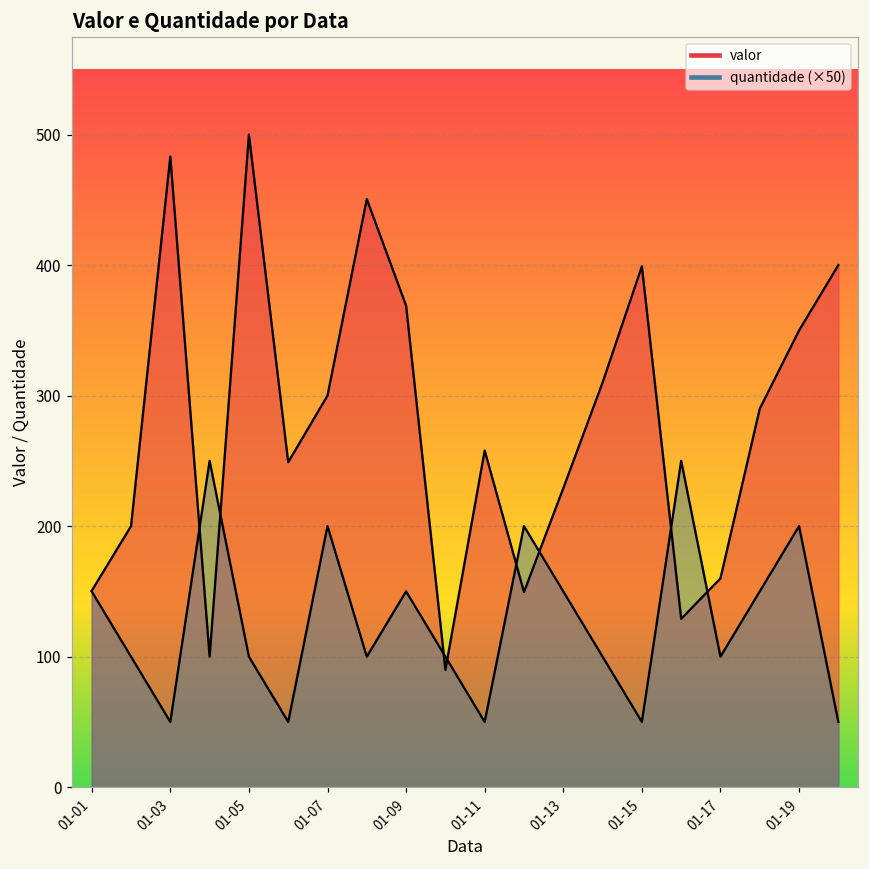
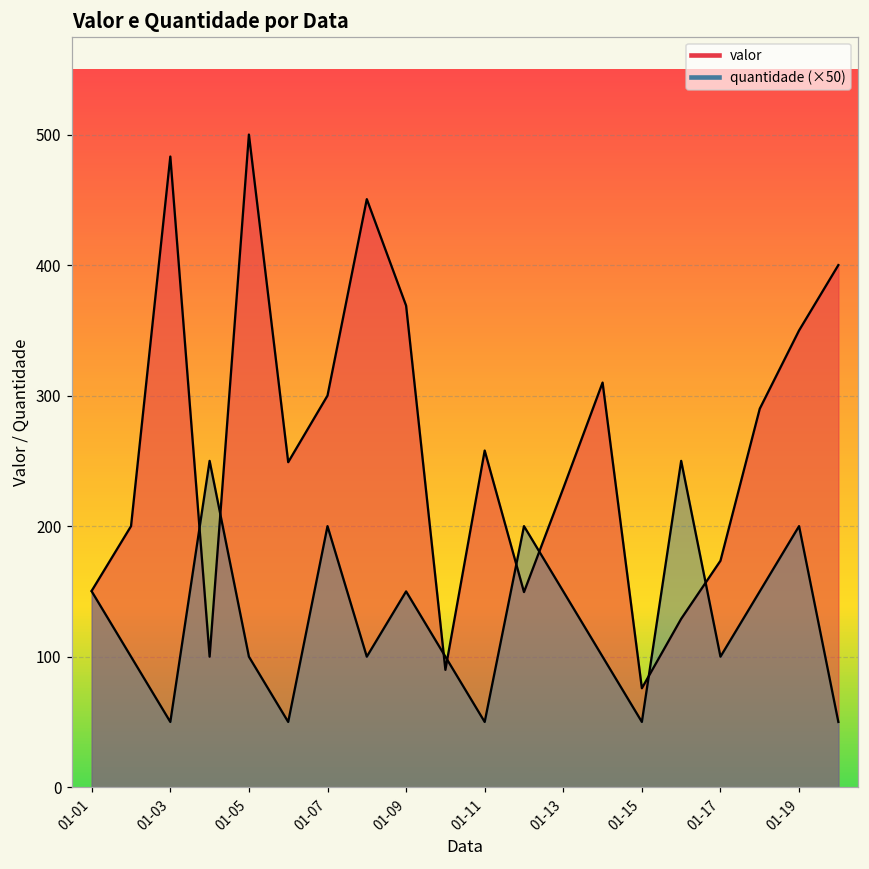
valor, 01-15: 399 -> 76
valor, 01-17: 160 -> 173
